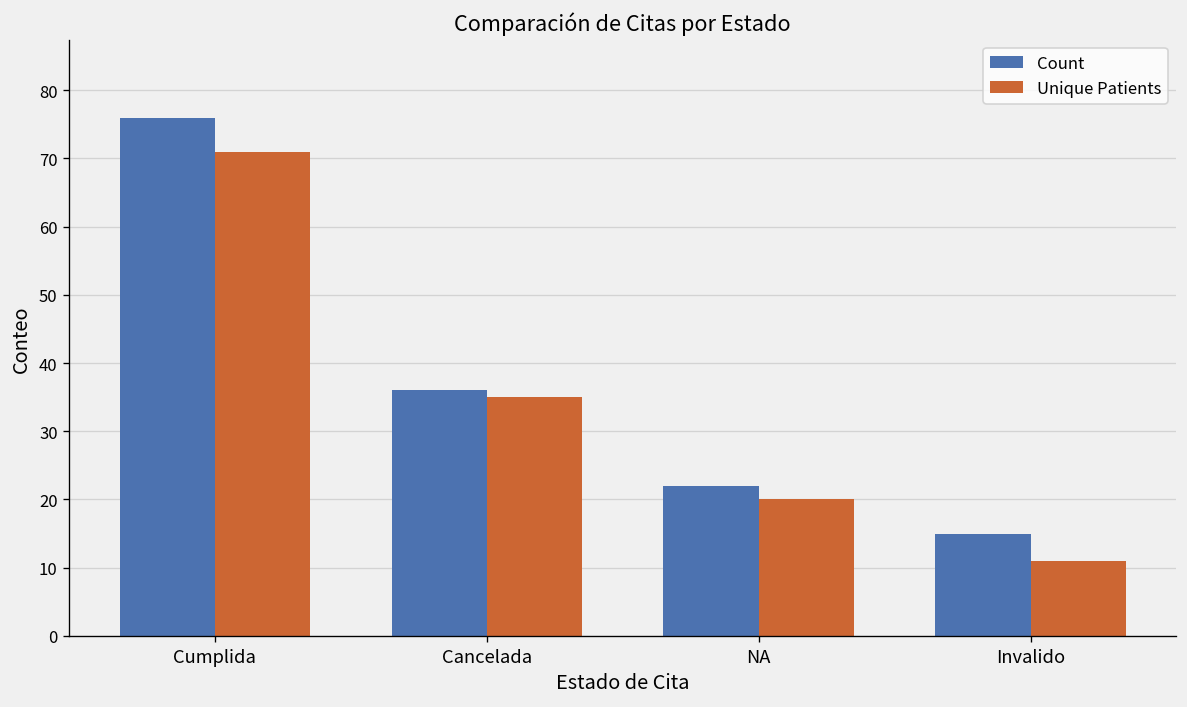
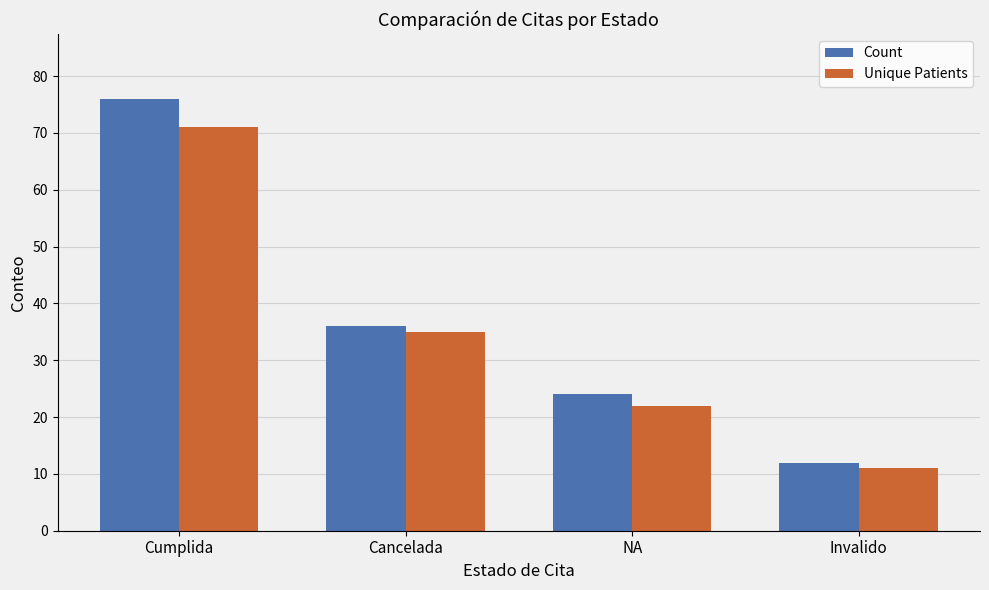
Count, NA: 22 -> 24
Unique Patients, NA: 20 -> 22
Count, Invalido: 15 -> 12
